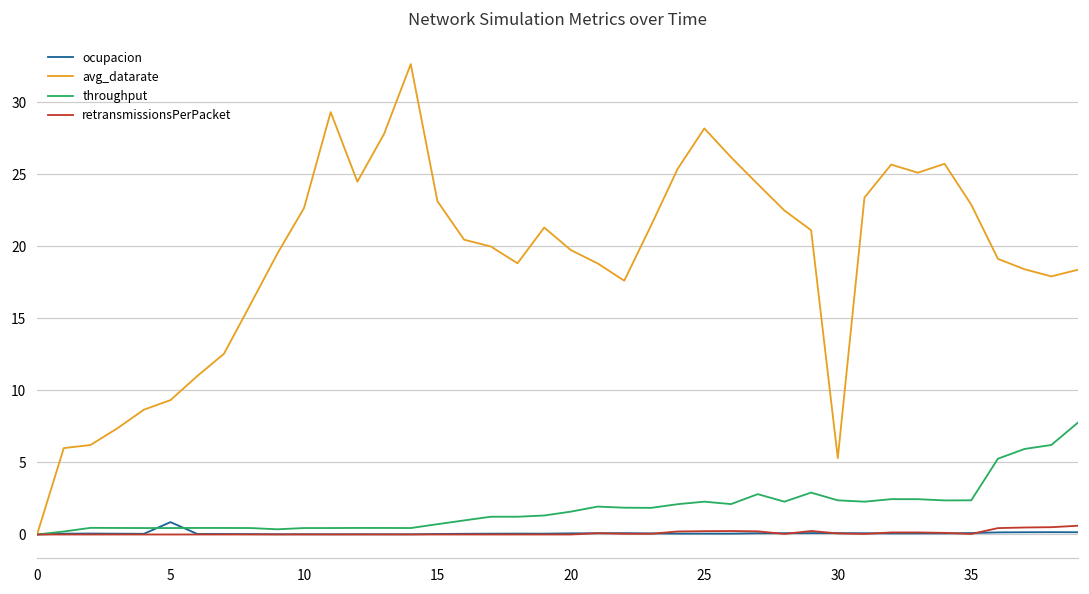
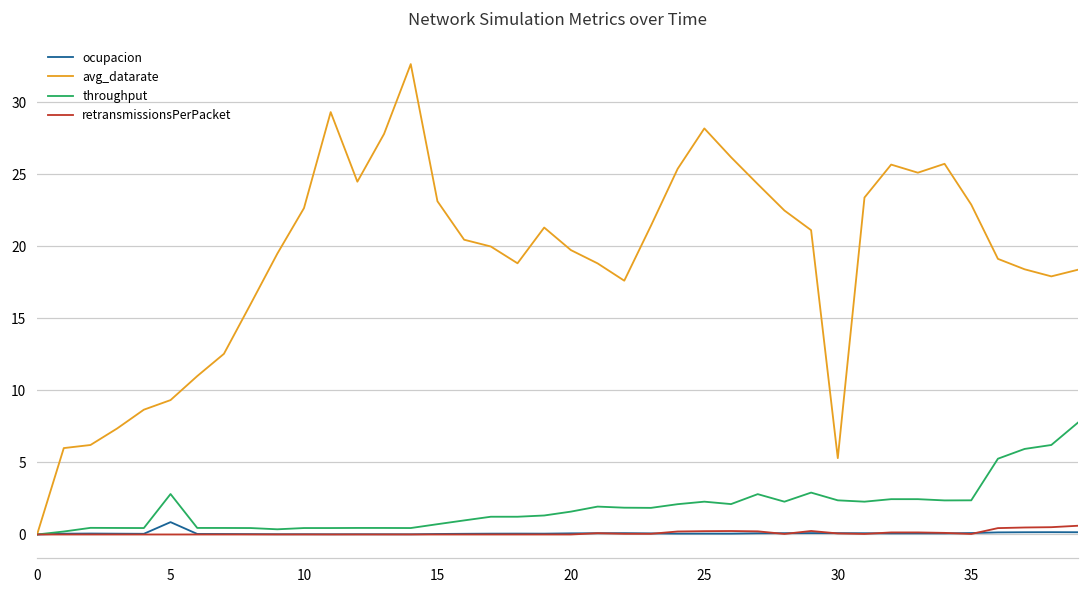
throughput, 5: 0.4 -> 2.8
